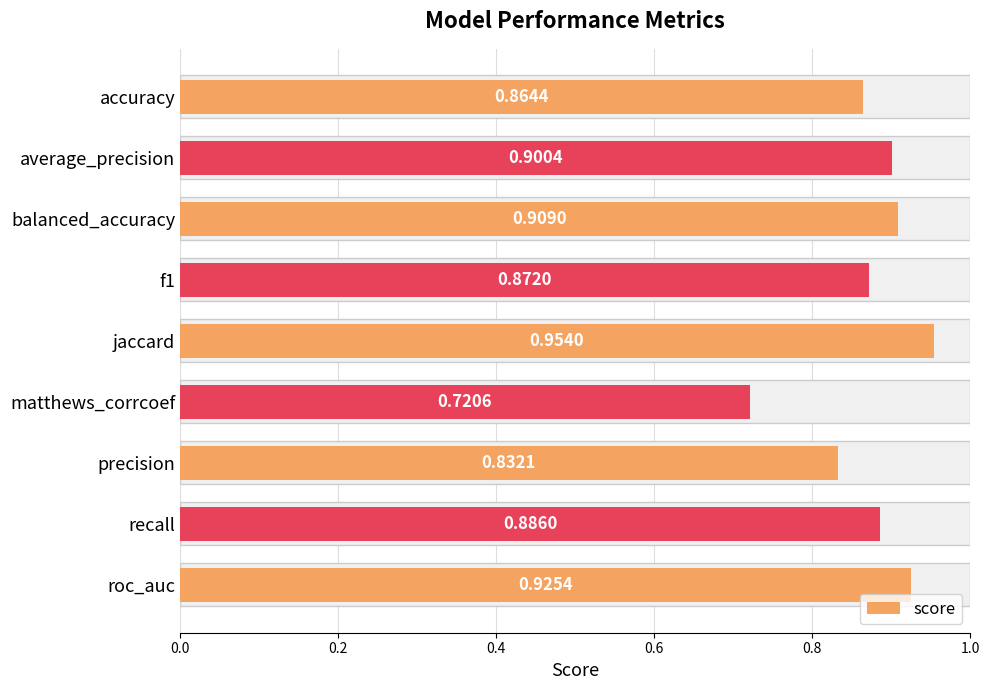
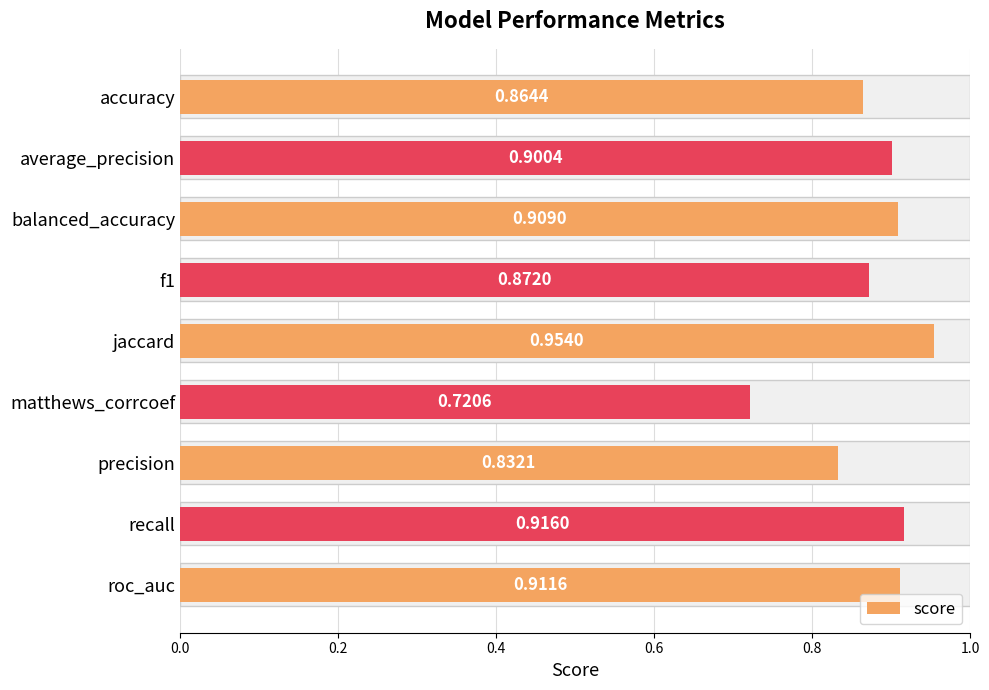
score, recall: 0.8860 -> 0.9160
score, roc_auc: 0.9254 -> 0.9116
